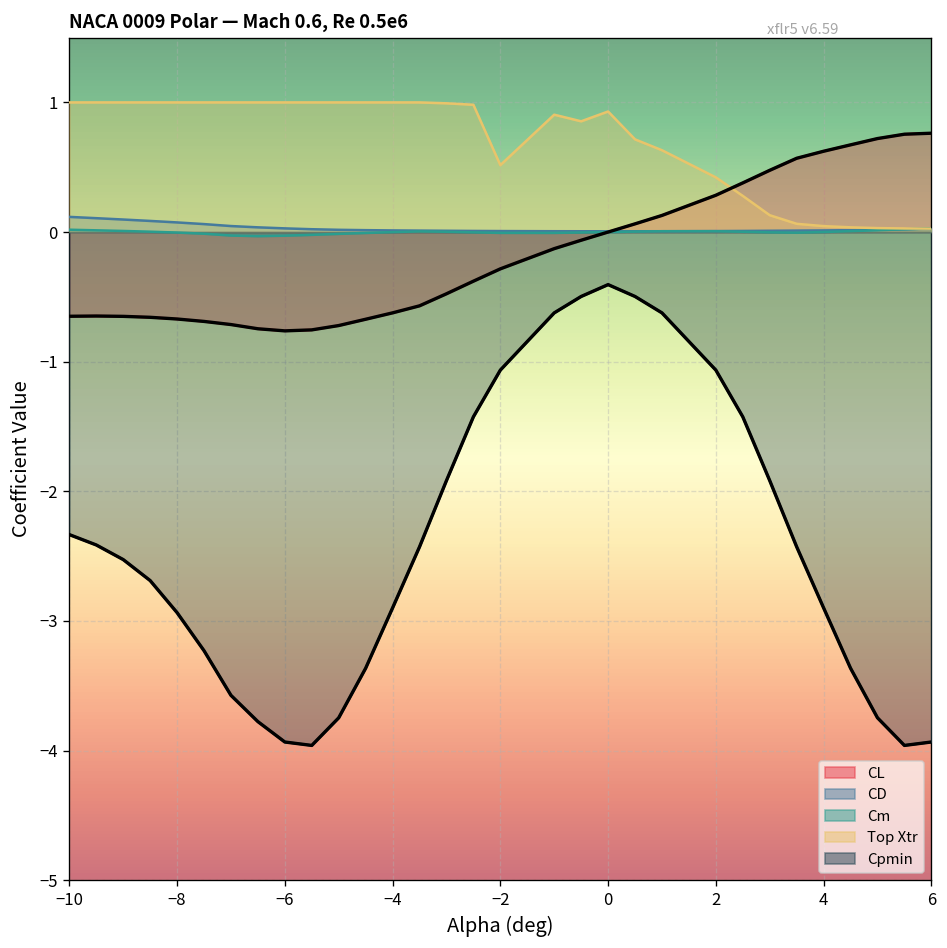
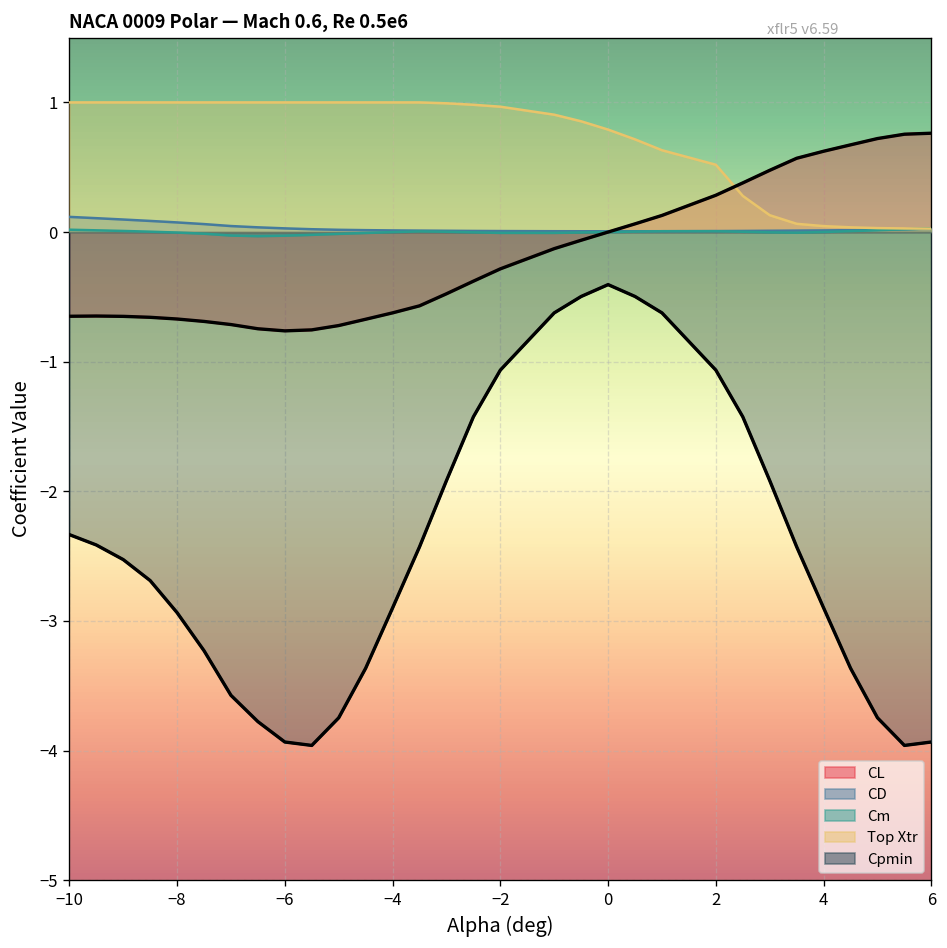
Top Xtr, −2: 0.52 -> 0.97
Top Xtr, 0: 0.93 -> 0.79
Top Xtr, 2: 0.42 -> 0.52
